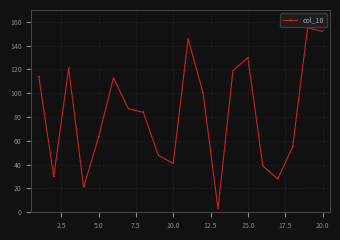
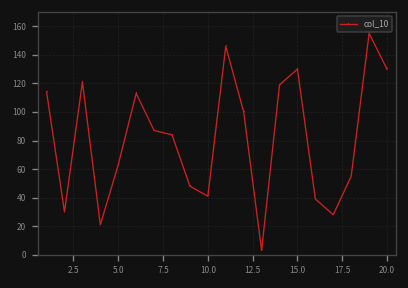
20.0: 152 -> 130
